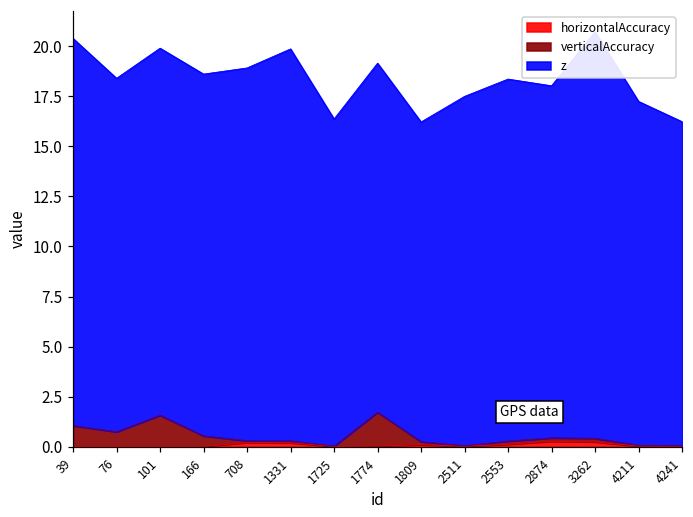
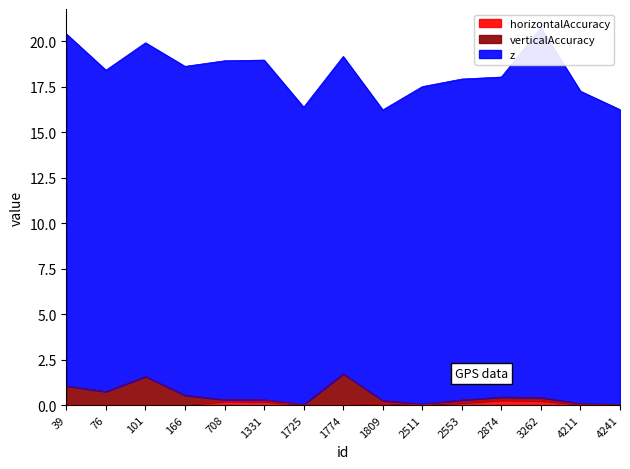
z, 1331: 19.6 -> 18.7
z, 2553: 18.1 -> 17.6
